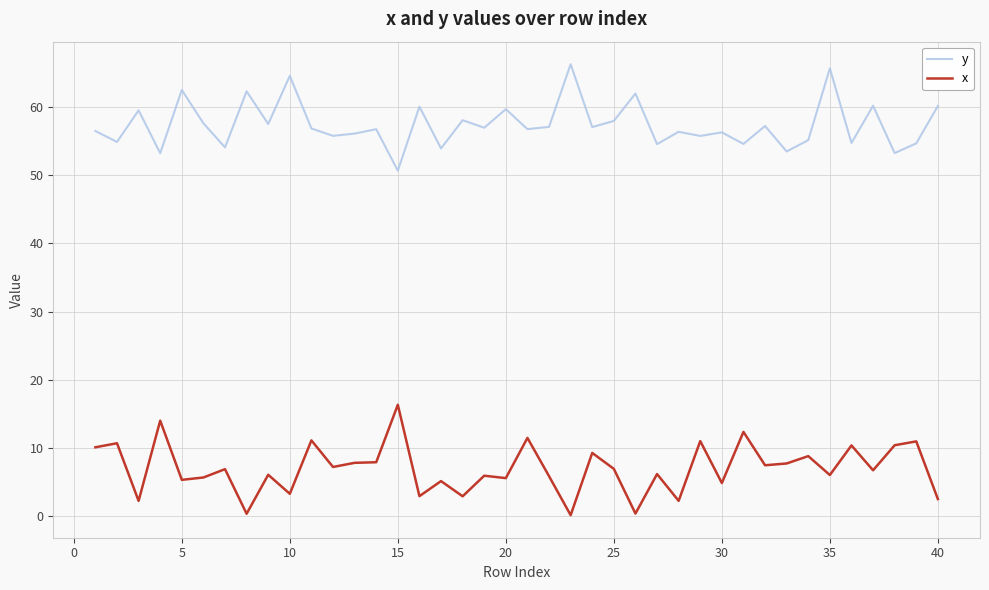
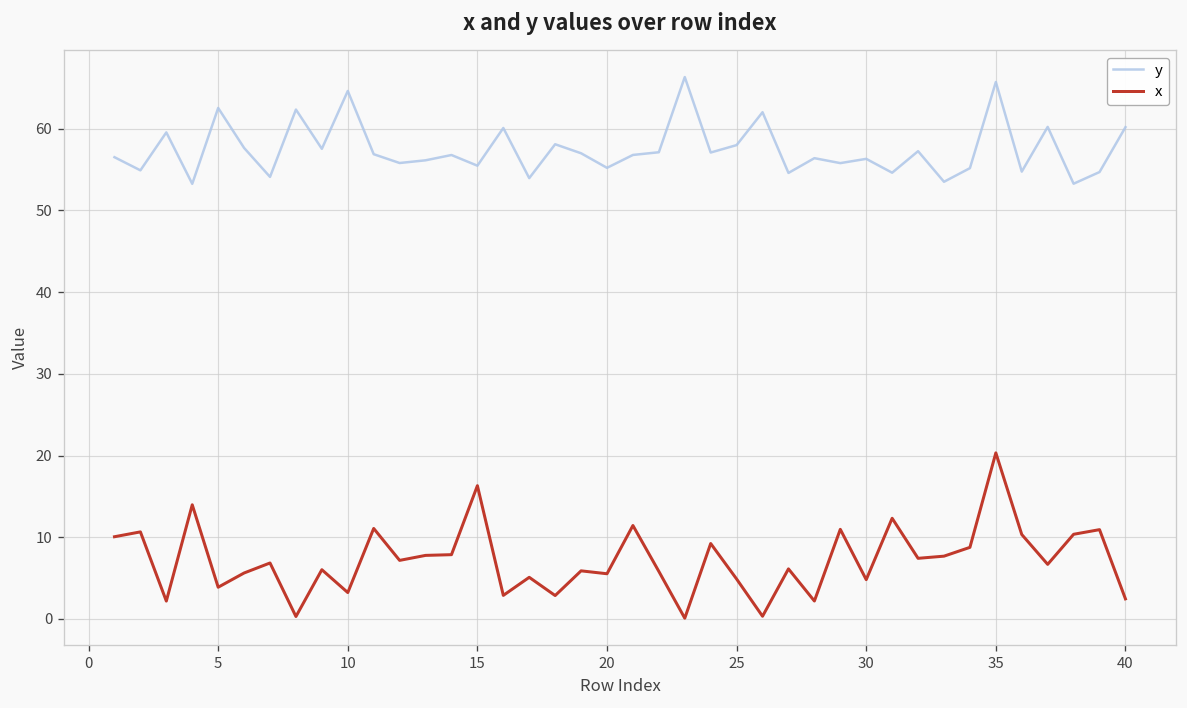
x, 5: 5 -> 4
y, 15: 51 -> 55
y, 20: 60 -> 55
x, 25: 7 -> 5
x, 35: 6 -> 20
